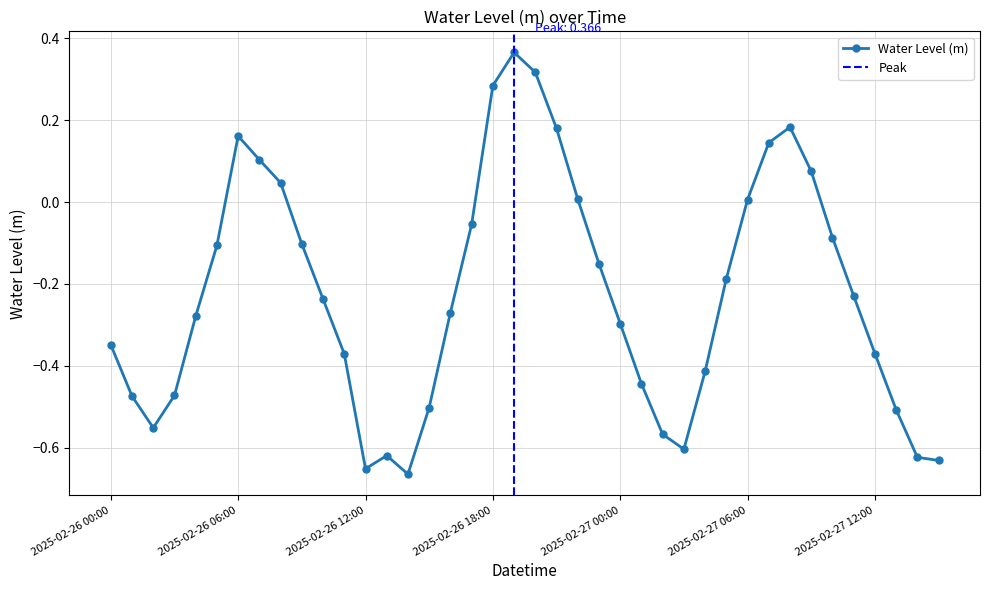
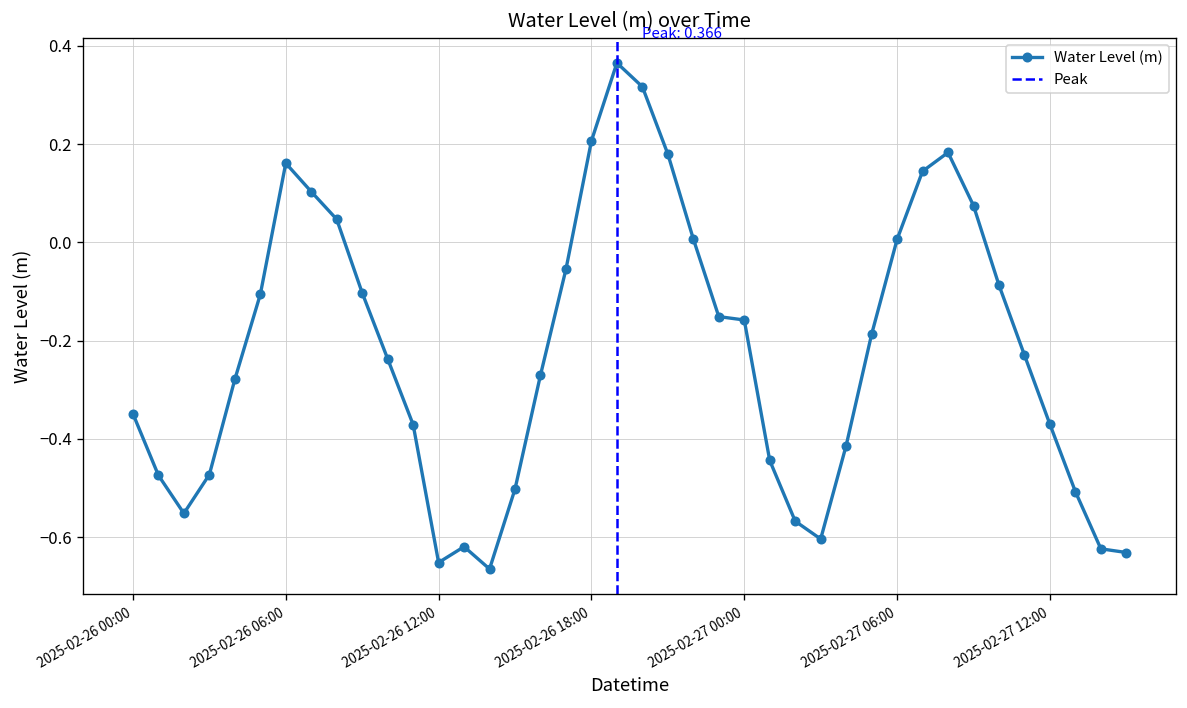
2025-02-26 18:00: 0.28 -> 0.21
2025-02-27 00:00: -0.30 -> -0.16
